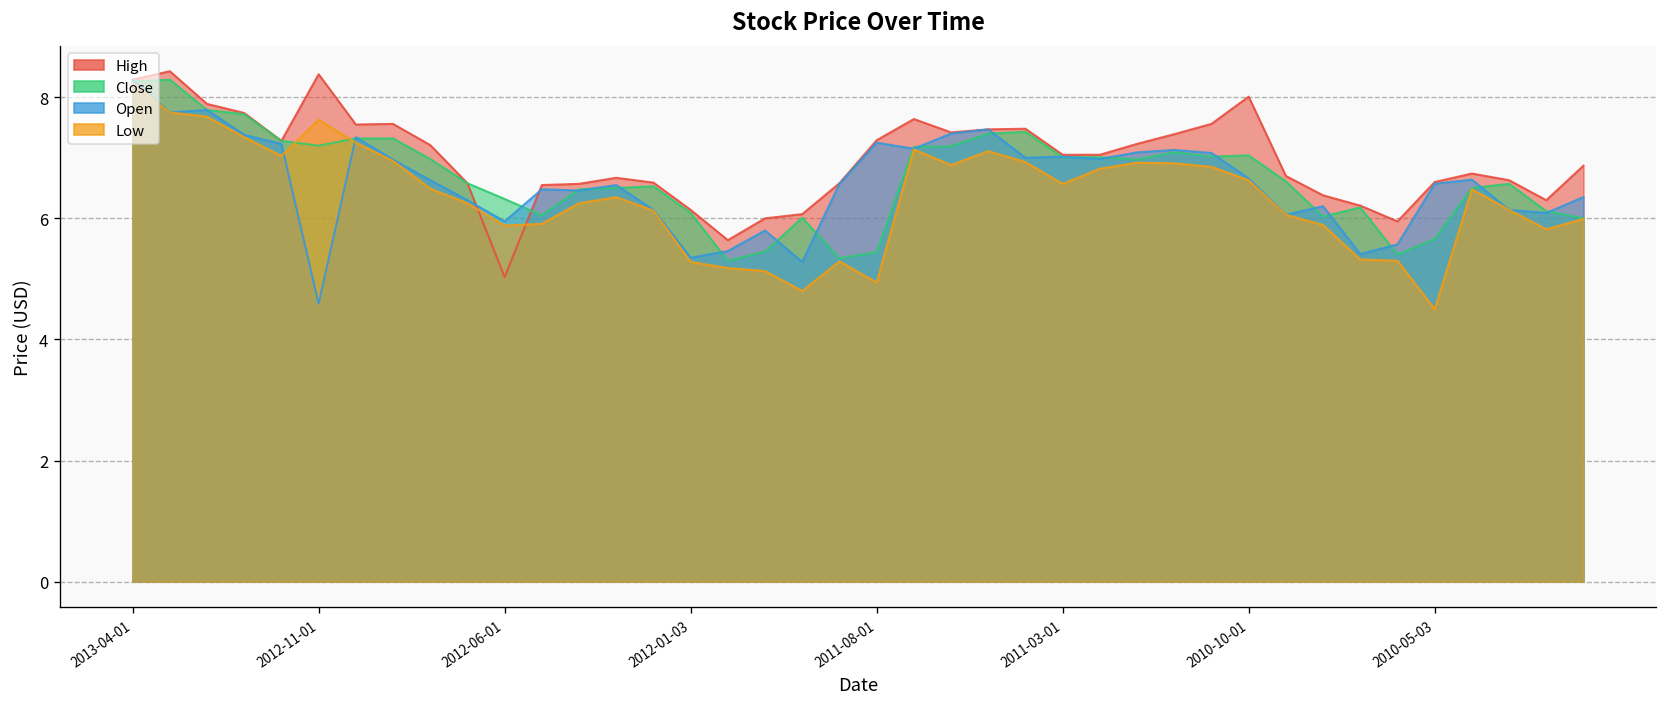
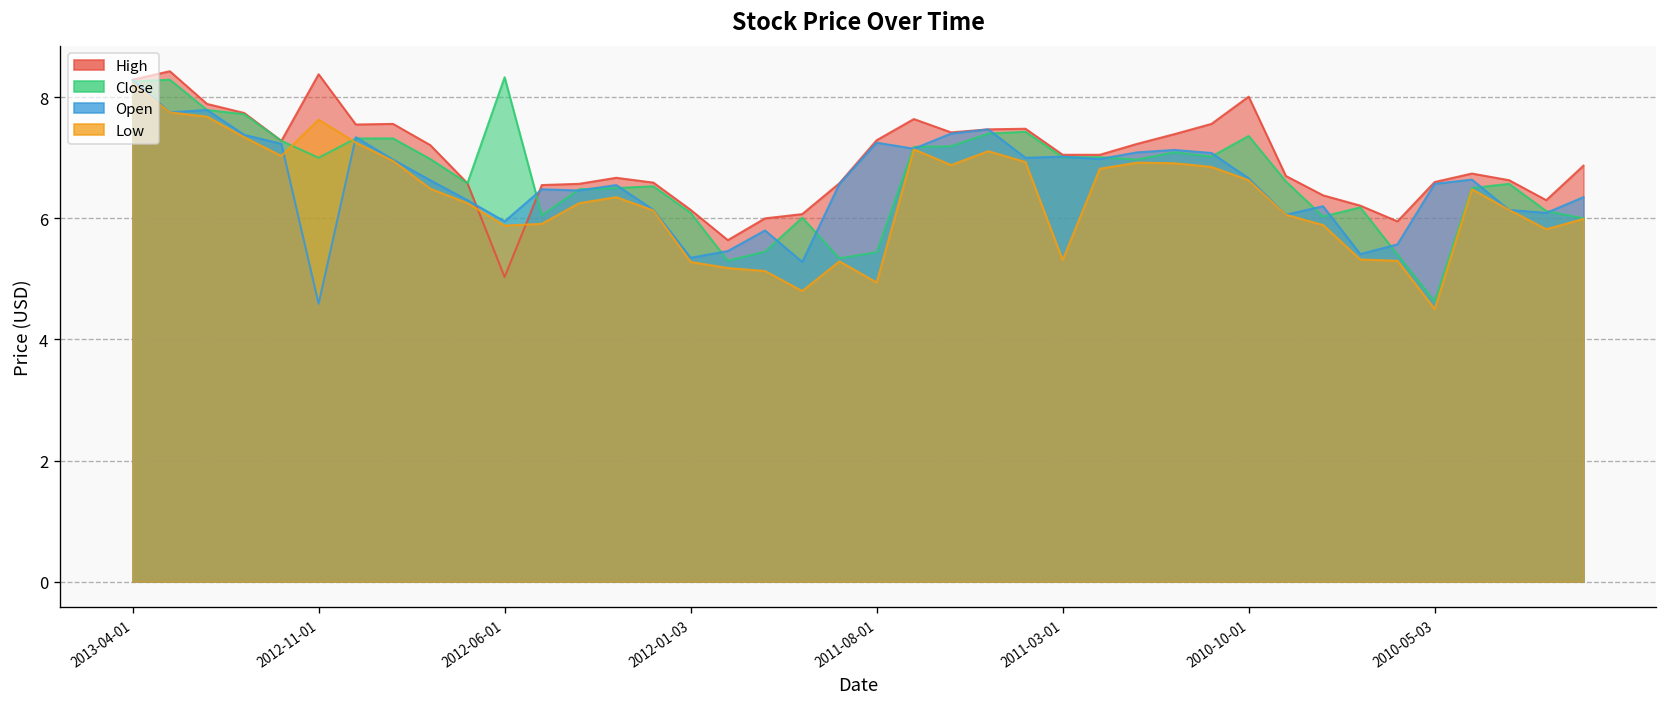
Close, 2012-11-01: 7.2 -> 7.0
Close, 2012-06-01: 6.3 -> 8.3
Low, 2011-03-01: 6.6 -> 5.3
Close, 2010-10-01: 7.0 -> 7.4
Close, 2010-05-03: 5.7 -> 4.6
